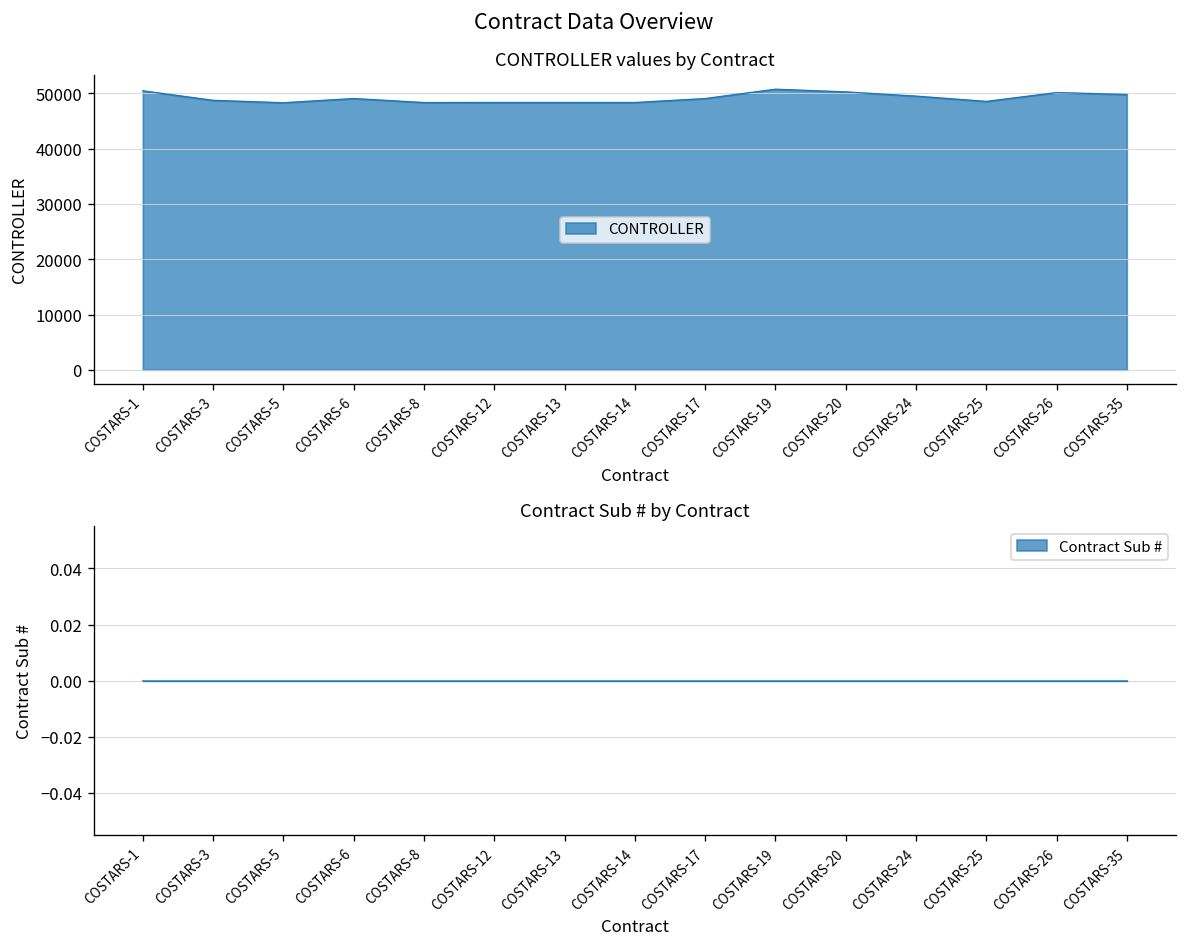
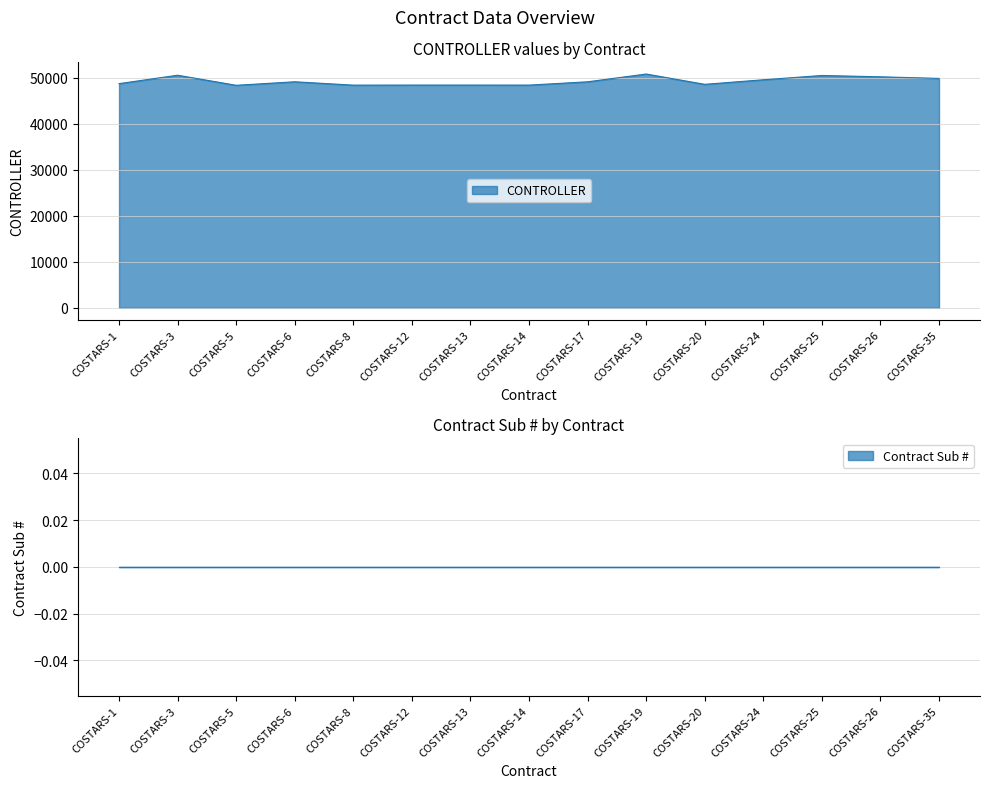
CONTROLLER values by Contract, COSTARS-1: 50000 -> 49000
CONTROLLER values by Contract, COSTARS-3: 49000 -> 51000
CONTROLLER values by Contract, COSTARS-20: 50000 -> 49000
CONTROLLER values by Contract, COSTARS-25: 49000 -> 50000
